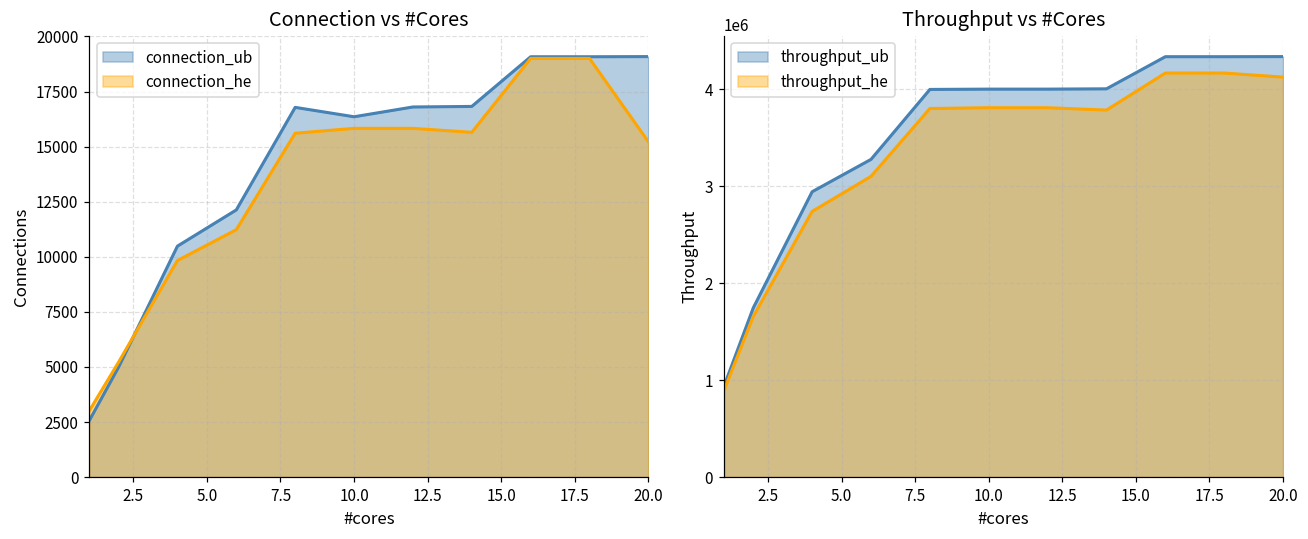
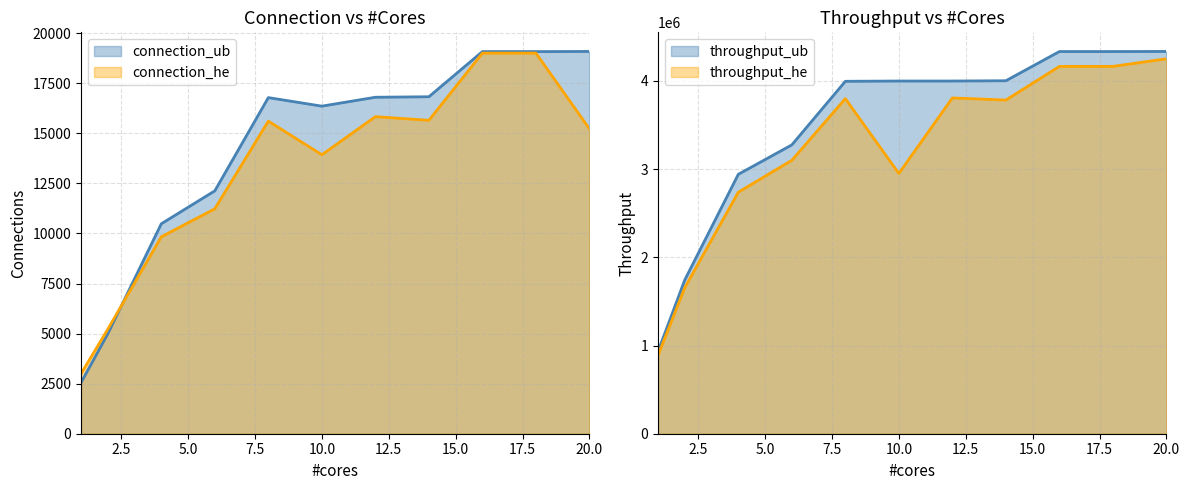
Connection vs #Cores, connection_he, 10.0: 15800 -> 13900
Throughput vs #Cores, throughput_he, 10.0: 3800000 -> 3000000
Throughput vs #Cores, throughput_he, 20.0: 4100000 -> 4300000
